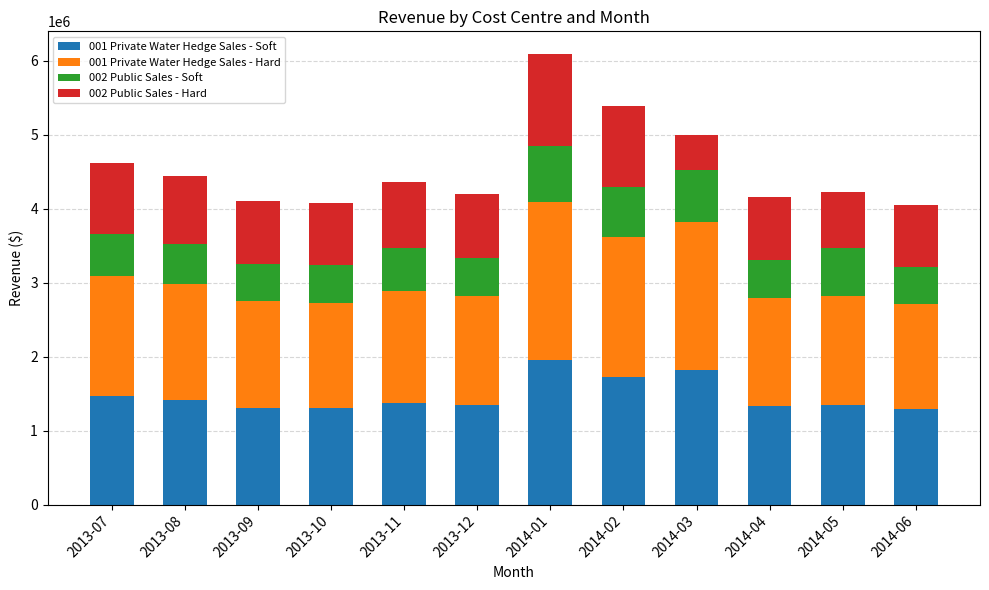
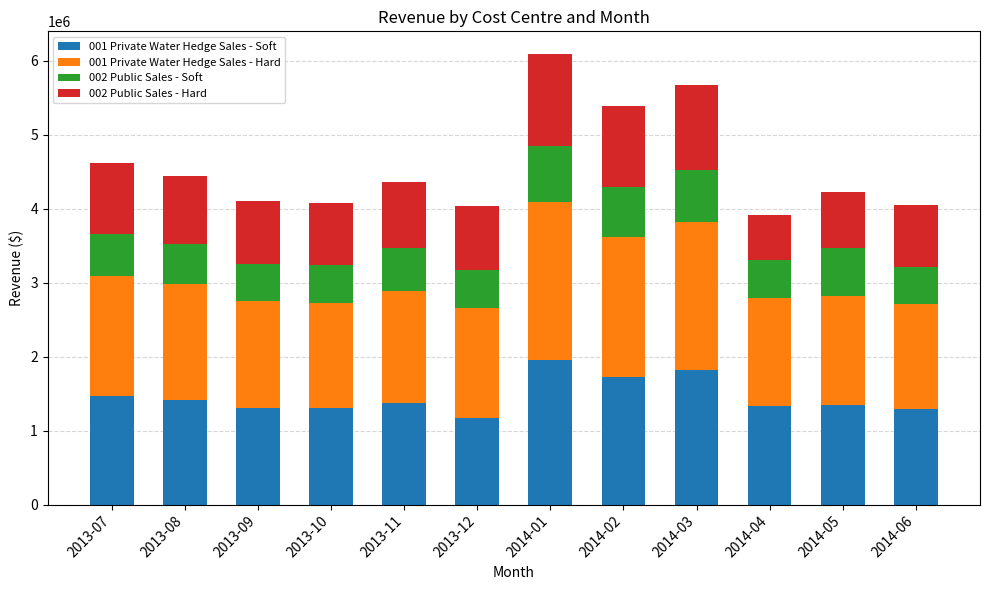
001 Private Water Hedge Sales - Soft, 2013-12: 1300000 -> 1200000
002 Public Sales - Hard, 2014-03: 500000 -> 1200000
002 Public Sales - Hard, 2014-04: 900000 -> 600000
